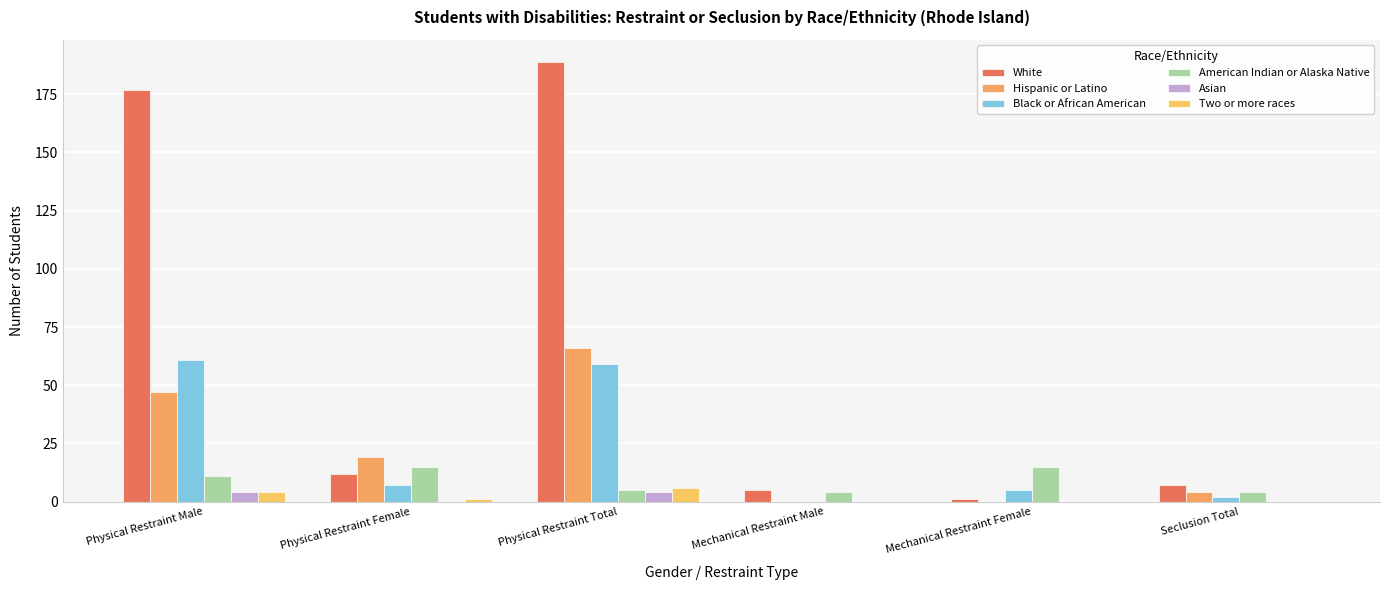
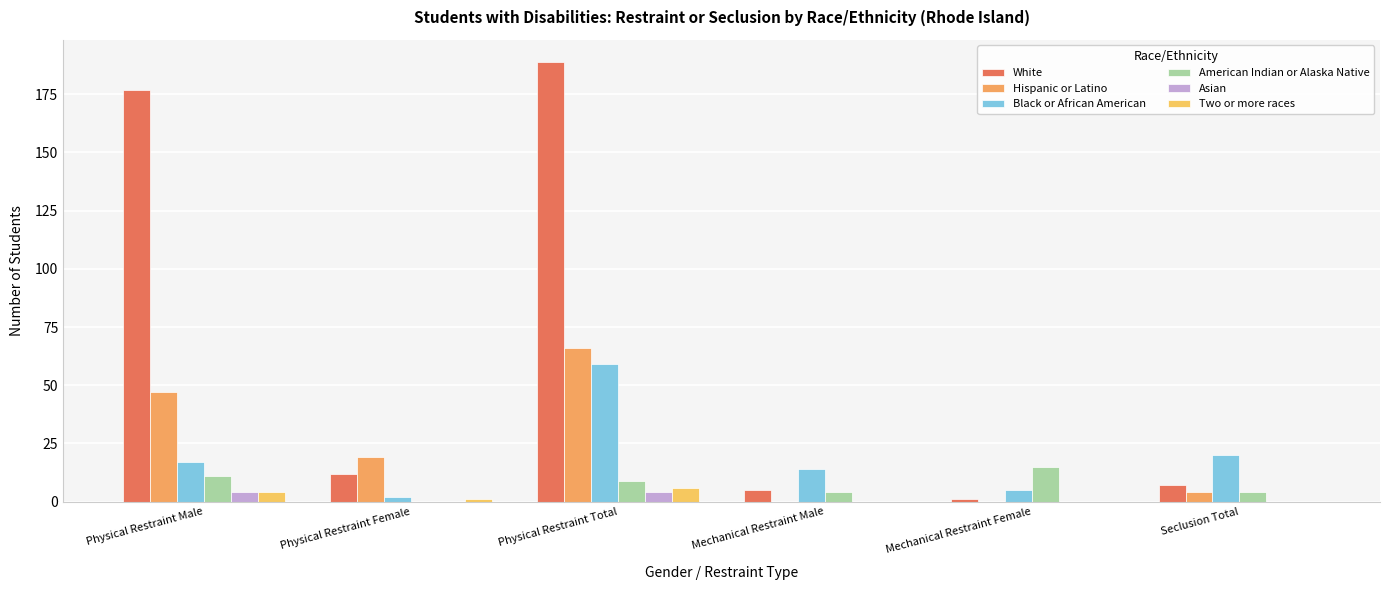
Black or African American, Physical Restraint Male: 61 -> 17
Black or African American, Physical Restraint Female: 7 -> 2
American Indian or Alaska Native, Physical Restraint Female: 15 -> 0
American Indian or Alaska Native, Physical Restraint Total: 5 -> 9
Black or African American, Mechanical Restraint Male: 0 -> 14
Black or African American, Seclusion Total: 2 -> 20
